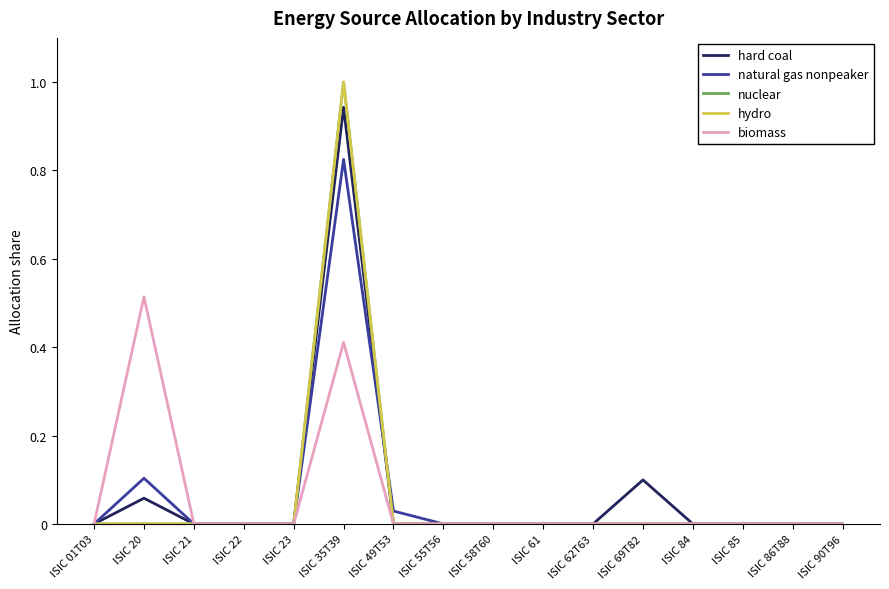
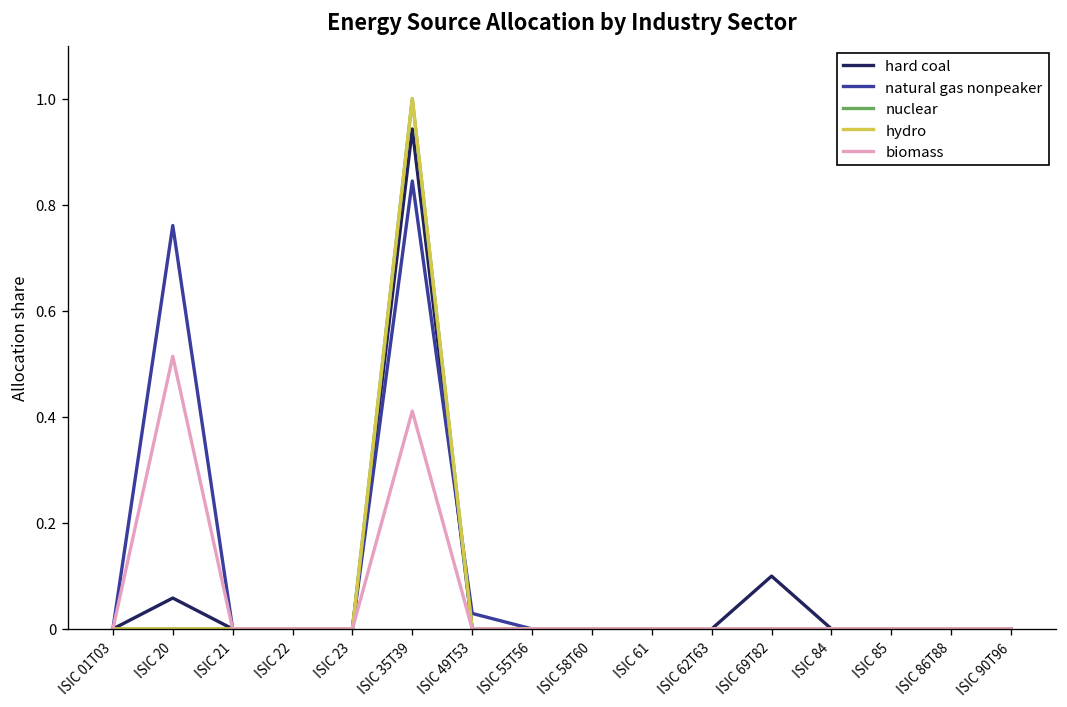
natural gas nonpeaker, ISIC 20: 0.10 -> 0.76
natural gas nonpeaker, ISIC 35T39: 0.83 -> 0.84
